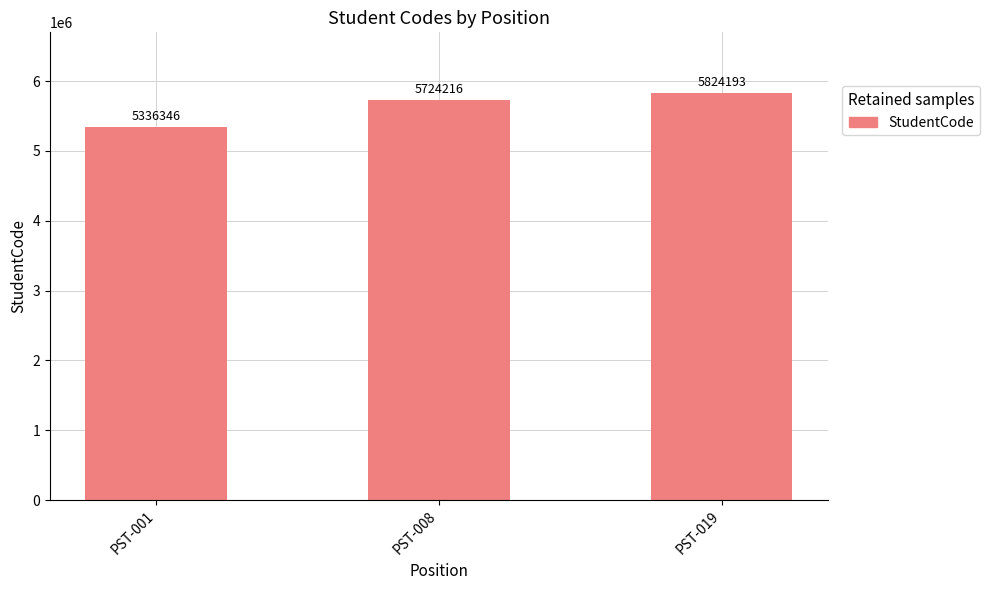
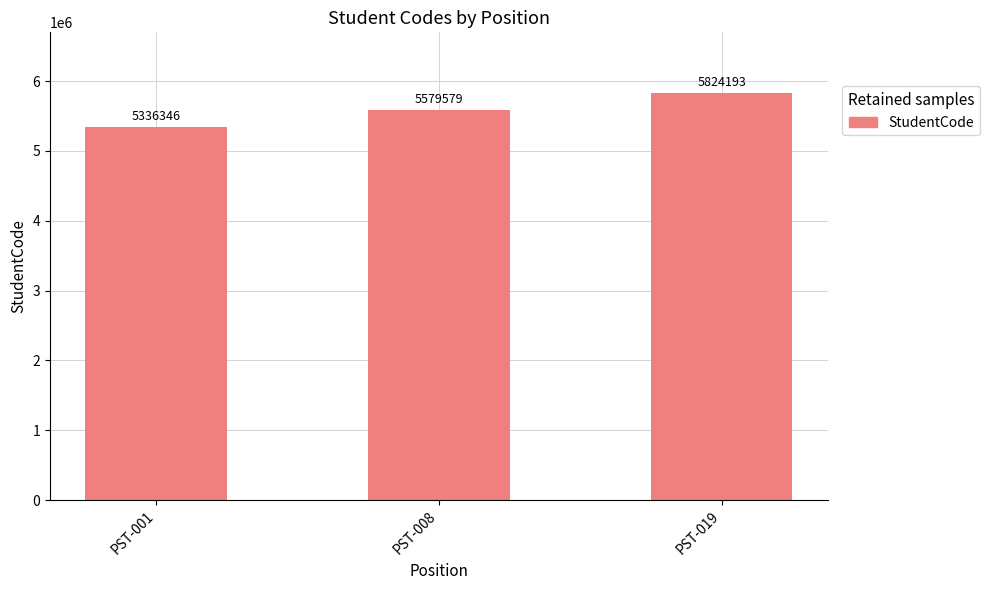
PST-008: 5724216 -> 5579579
